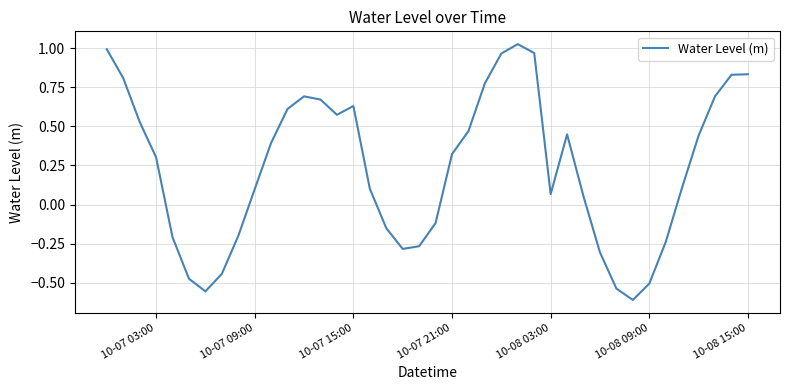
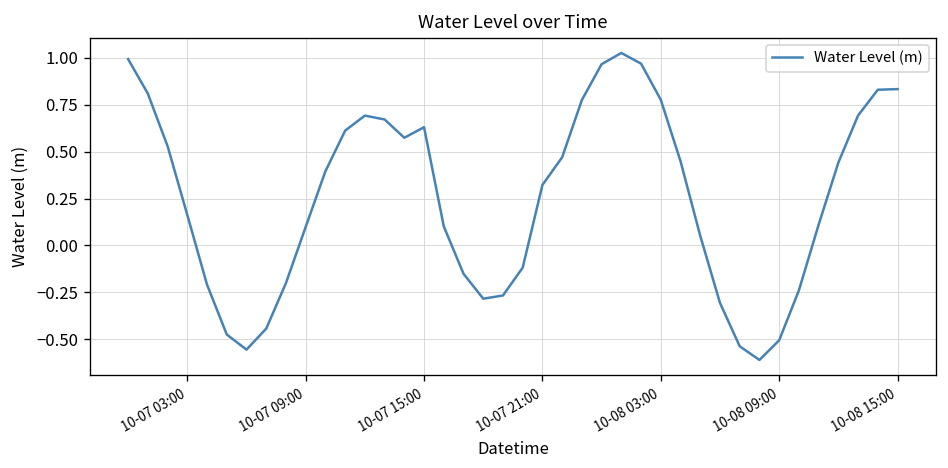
10-07 03:00: 0.30 -> 0.16
10-08 03:00: 0.07 -> 0.78
